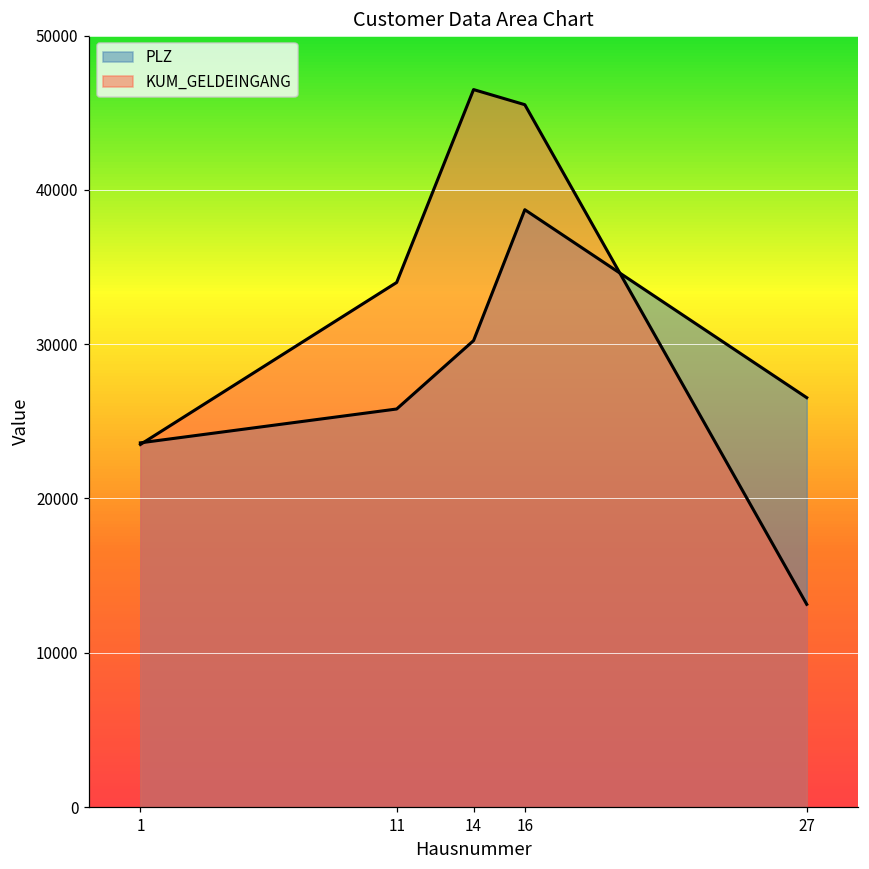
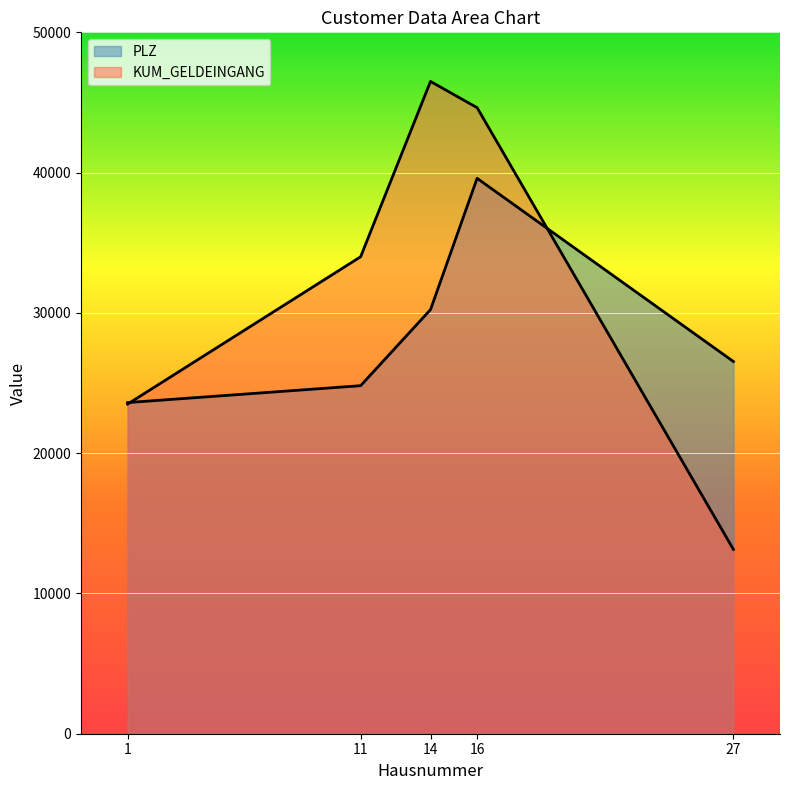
PLZ, 11: 25800 -> 24800
PLZ, 16: 38700 -> 39600
KUM_GELDEINGANG, 16: 45500 -> 44600
